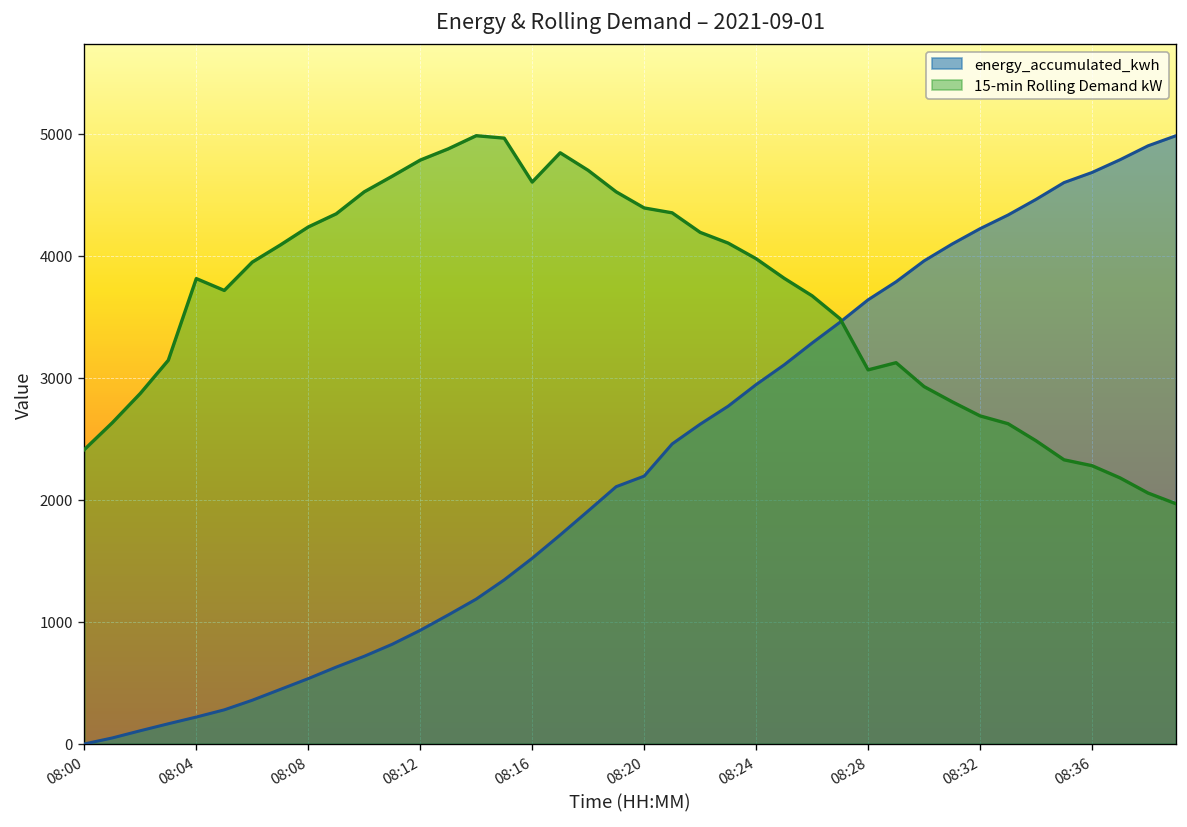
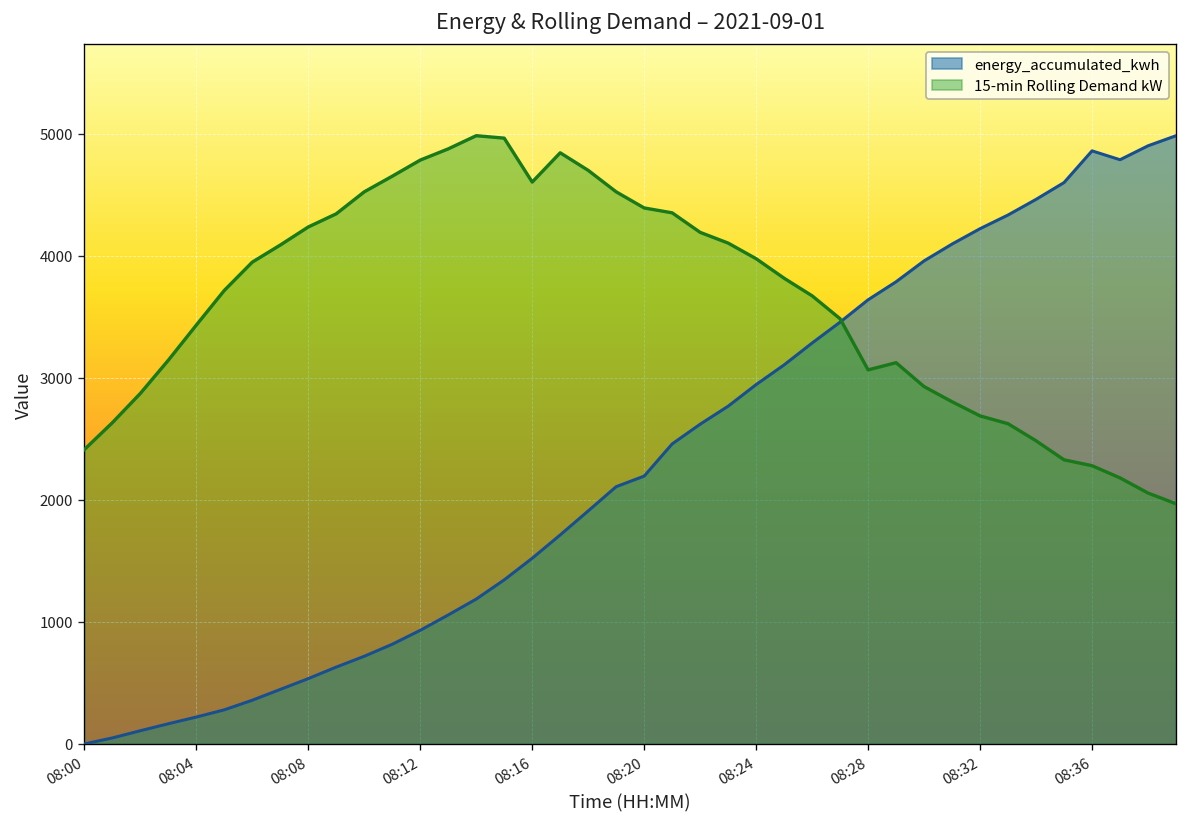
15-min Rolling Demand kW, 08:04: 3810 -> 3430
energy_accumulated_kwh, 08:36: 4680 -> 4860
